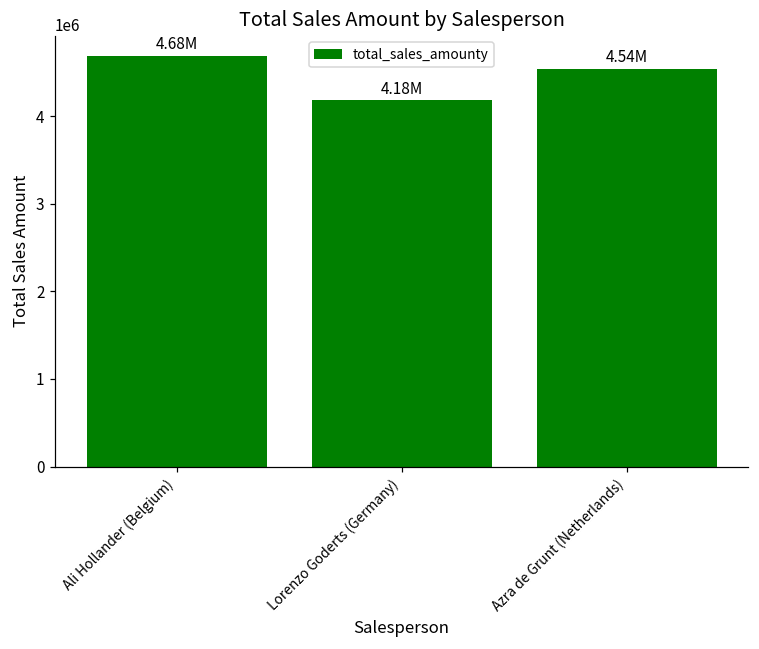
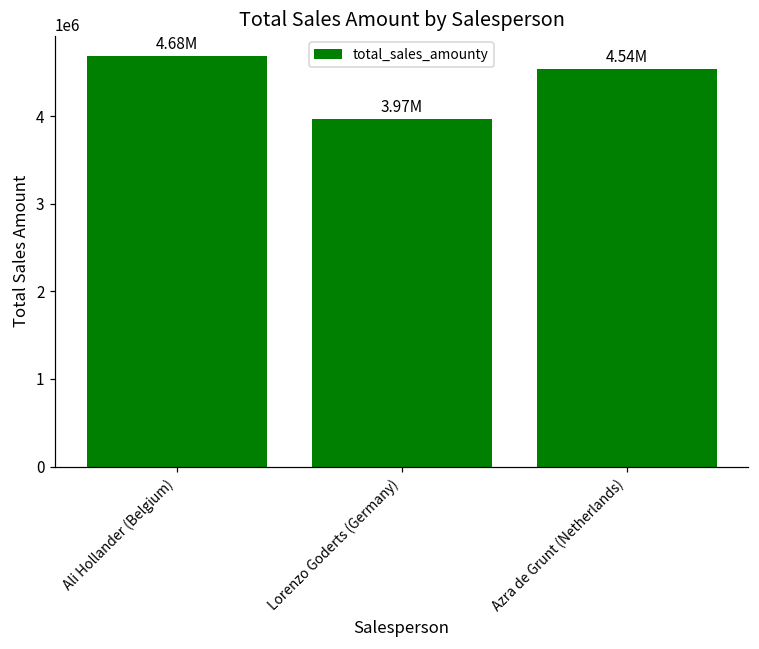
Lorenzo Goderts (Germany): 4.18M -> 3.97M
